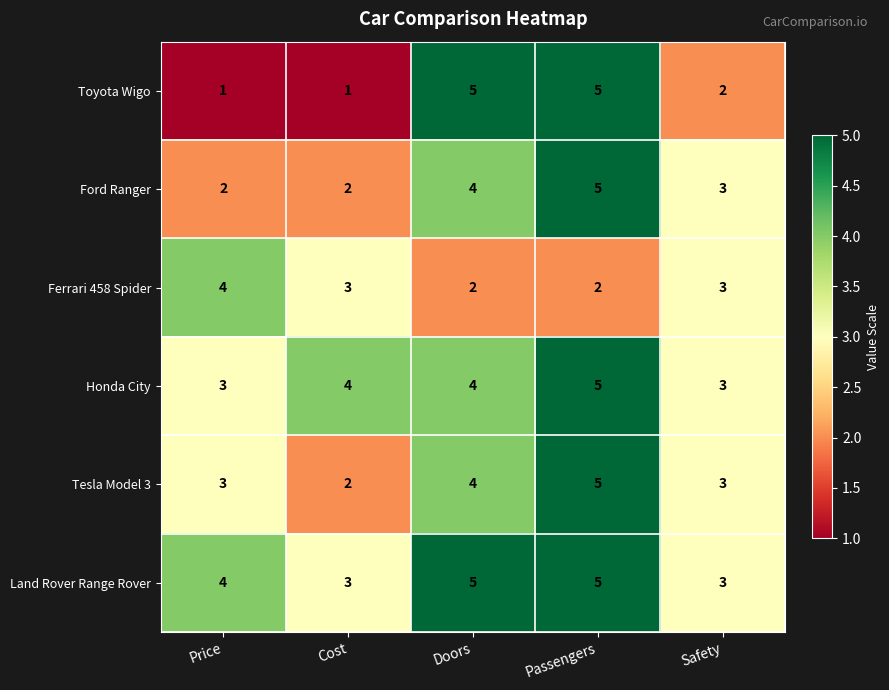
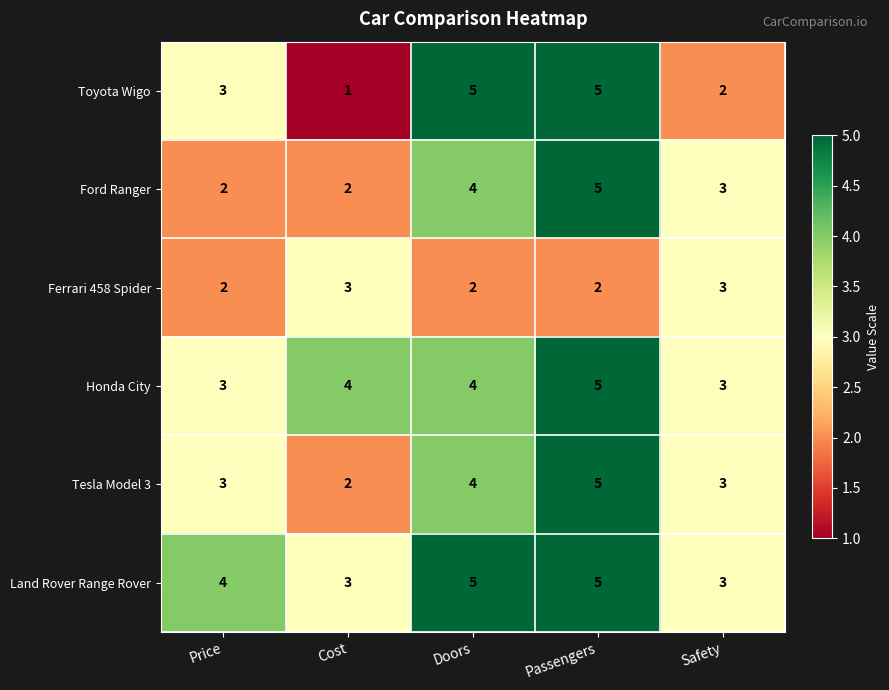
Toyota Wigo, Price: 1 -> 3
Ferrari 458 Spider, Price: 4 -> 2
